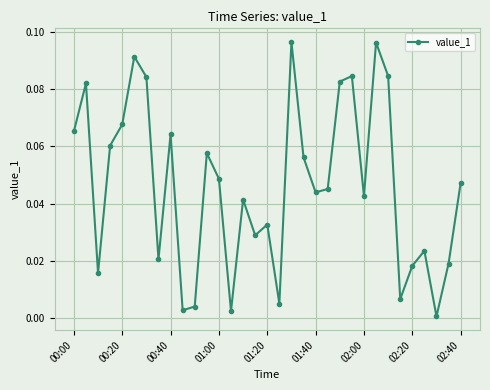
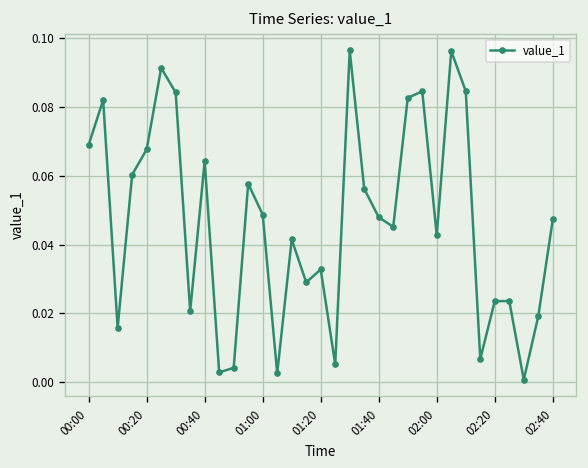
00:00: 0.065 -> 0.069
01:40: 0.044 -> 0.048
02:20: 0.018 -> 0.024
